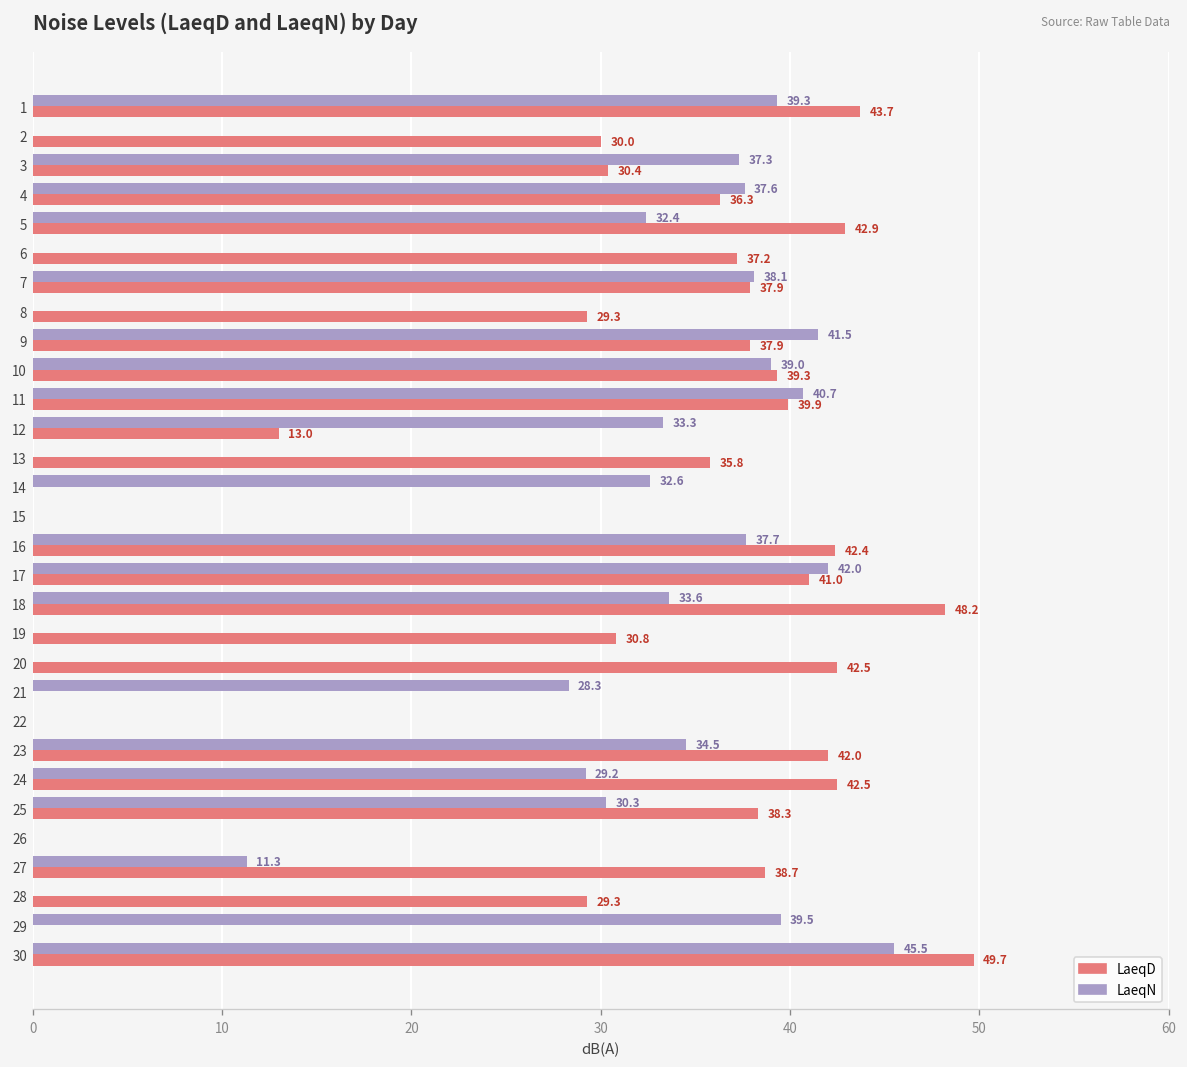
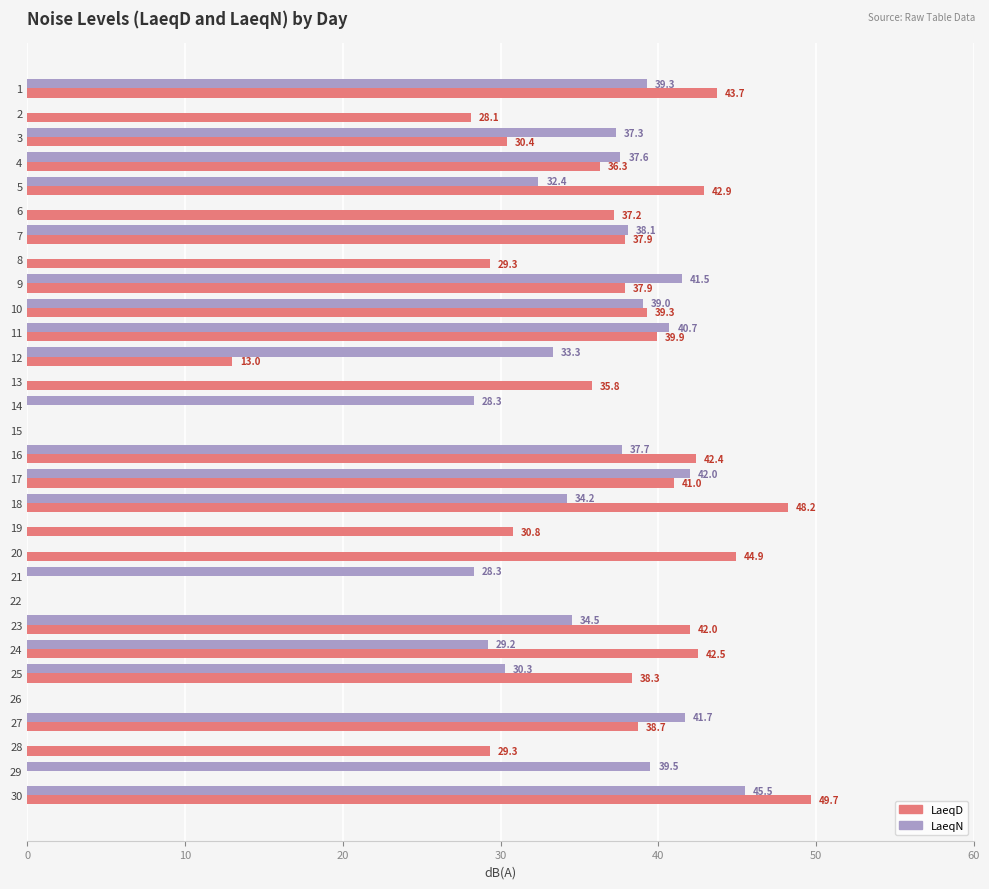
LaeqD, 2: 30.0 -> 28.1
LaeqN, 14: 32.6 -> 28.3
LaeqN, 18: 33.6 -> 34.2
LaeqD, 20: 42.5 -> 44.9
LaeqN, 27: 11.3 -> 41.7
